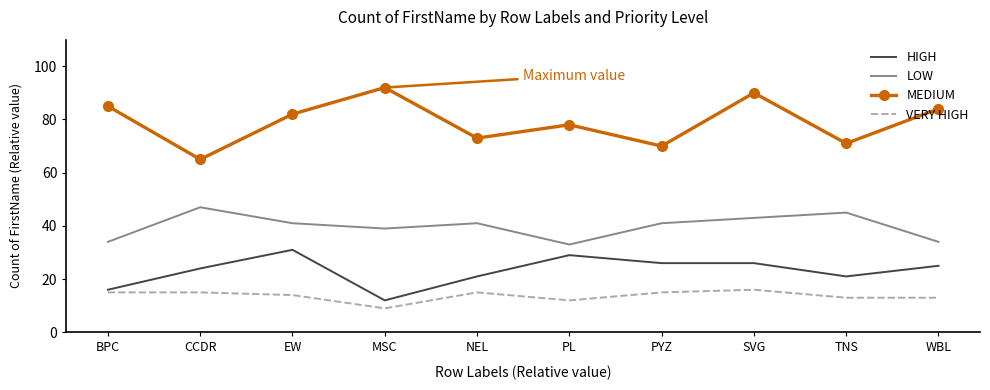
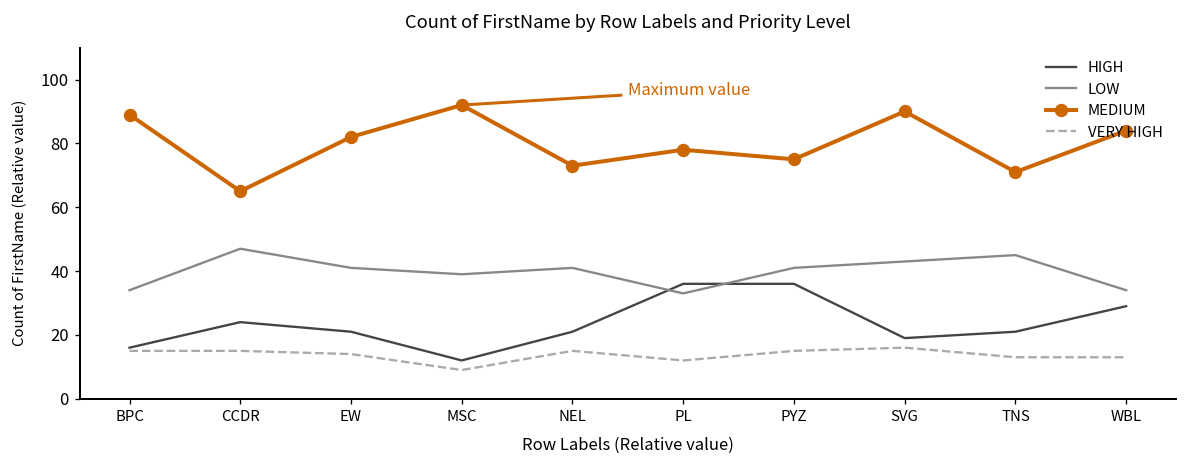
MEDIUM, BPC: 85 -> 89
HIGH, EW: 31 -> 21
HIGH, PL: 29 -> 36
HIGH, PYZ: 26 -> 36
MEDIUM, PYZ: 70 -> 75
HIGH, SVG: 26 -> 19
HIGH, WBL: 25 -> 29
